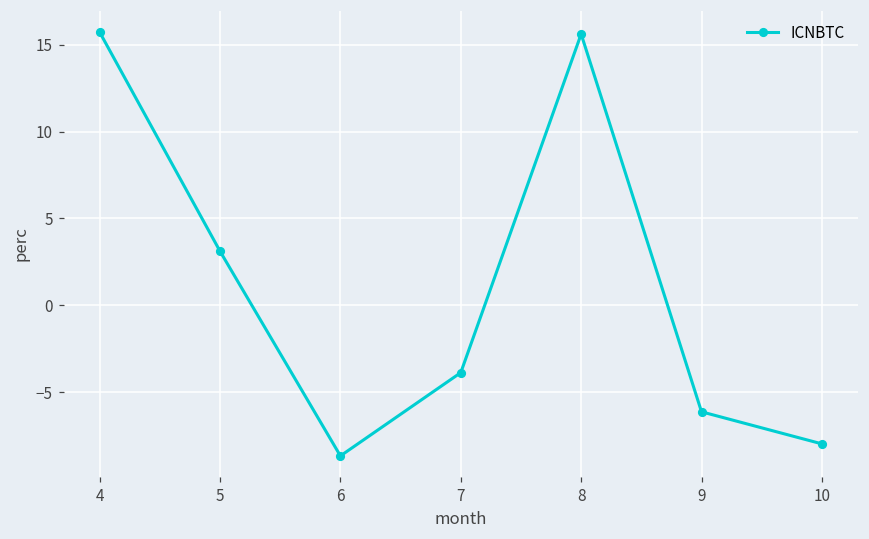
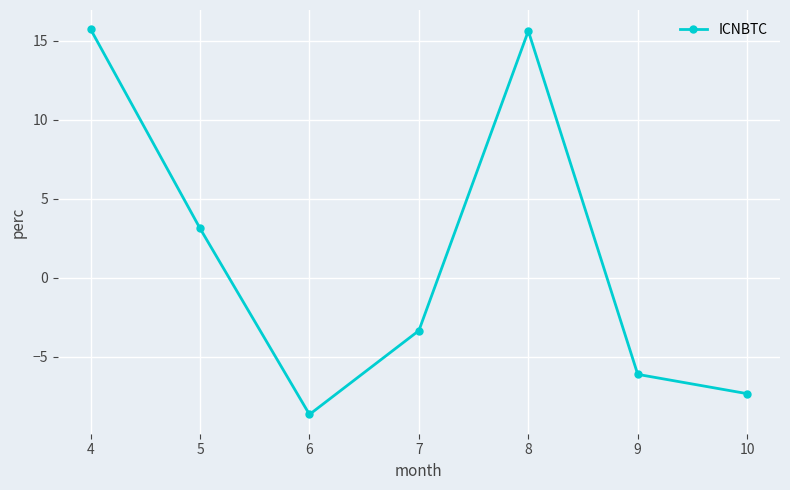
7: -3.9 -> -3.4
10: -8.0 -> -7.3
